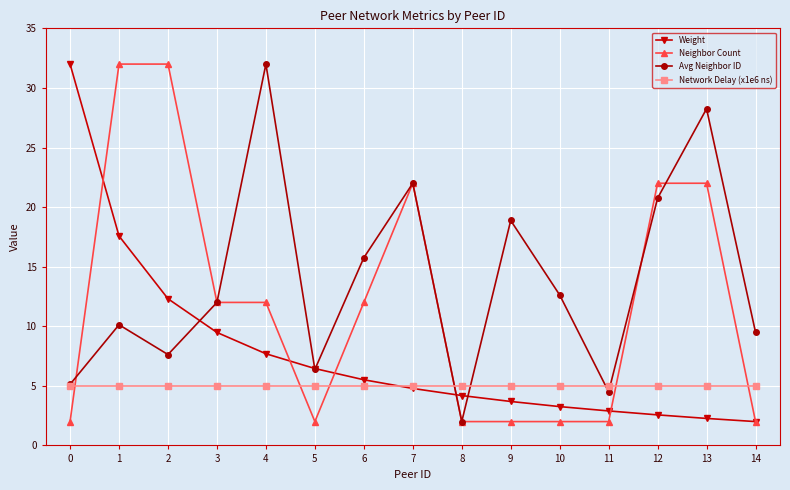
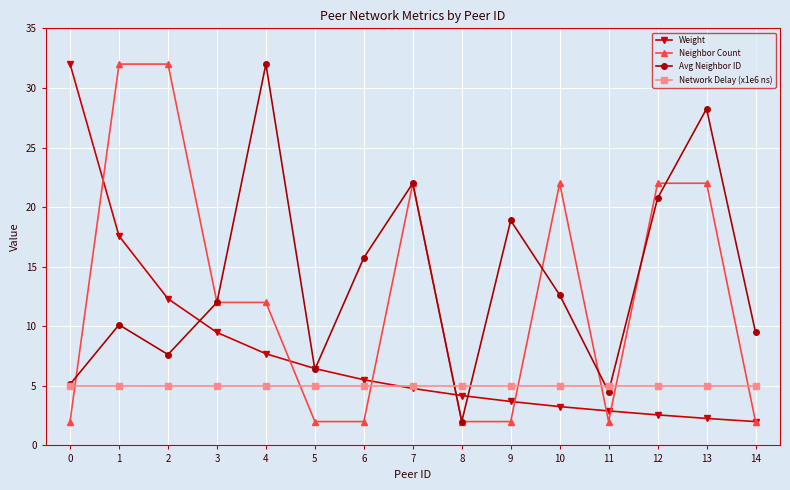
Neighbor Count, 6: 12.0 -> 2.0
Neighbor Count, 10: 2.0 -> 22.0
